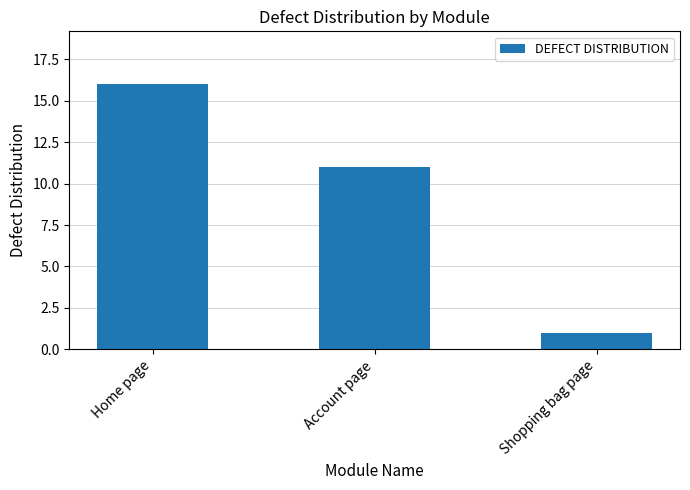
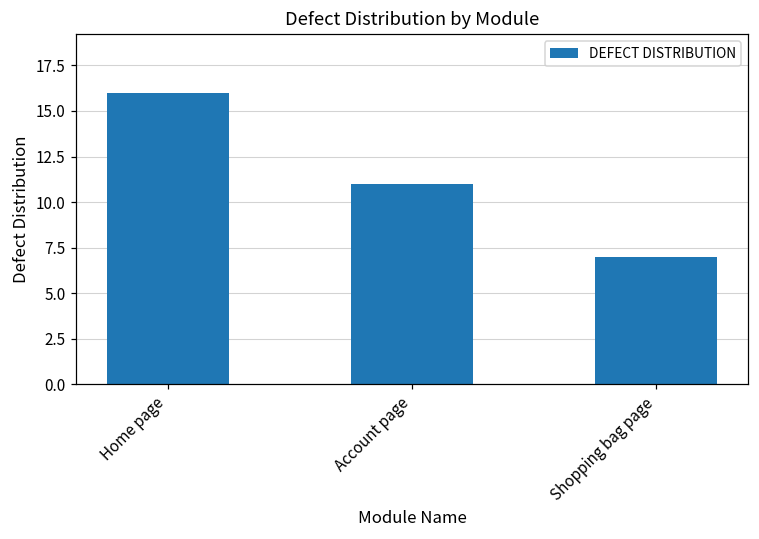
Shopping bag page: 1 -> 7
